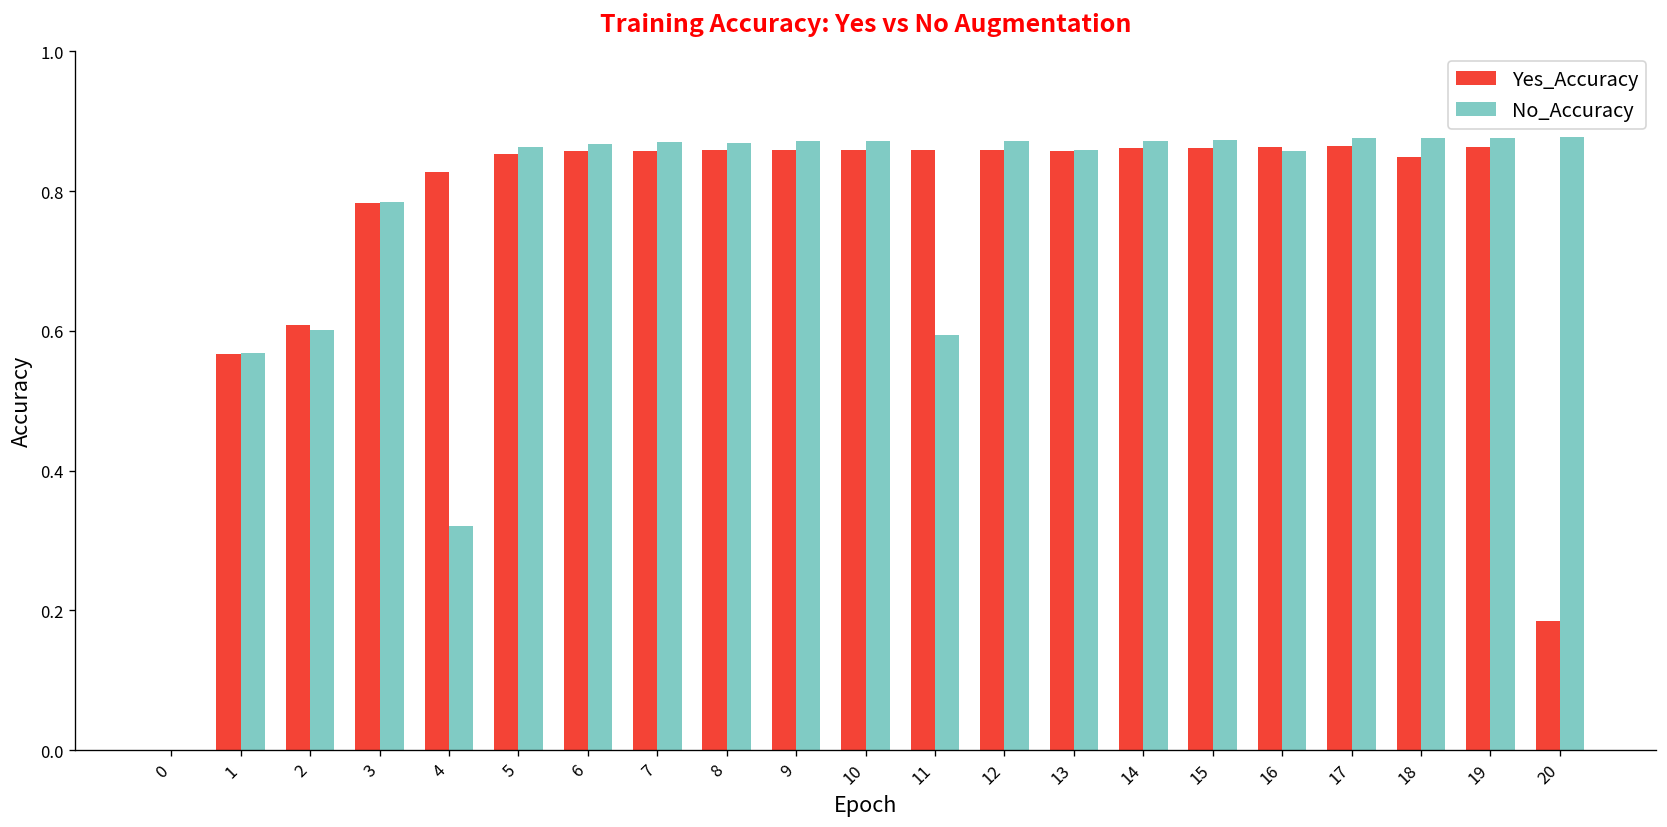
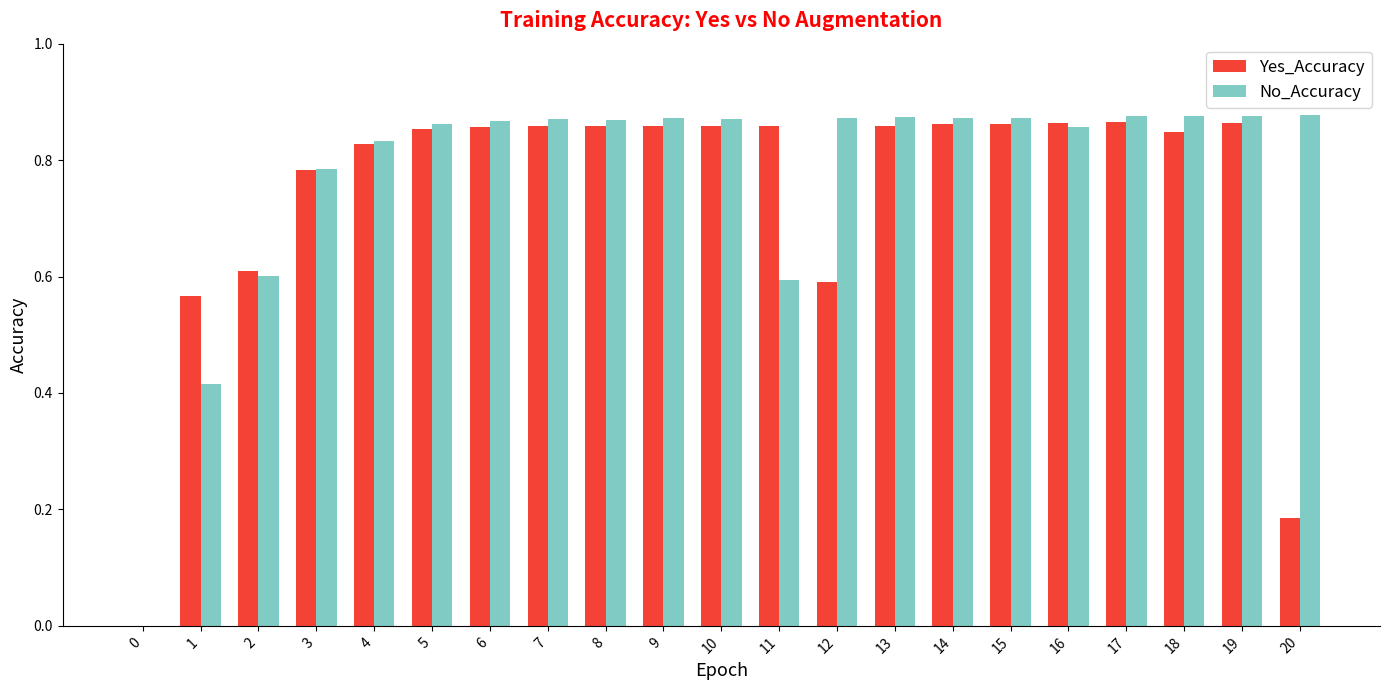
No_Accuracy, 1: 0.57 -> 0.42
No_Accuracy, 4: 0.32 -> 0.83
Yes_Accuracy, 12: 0.86 -> 0.59
No_Accuracy, 13: 0.86 -> 0.87
